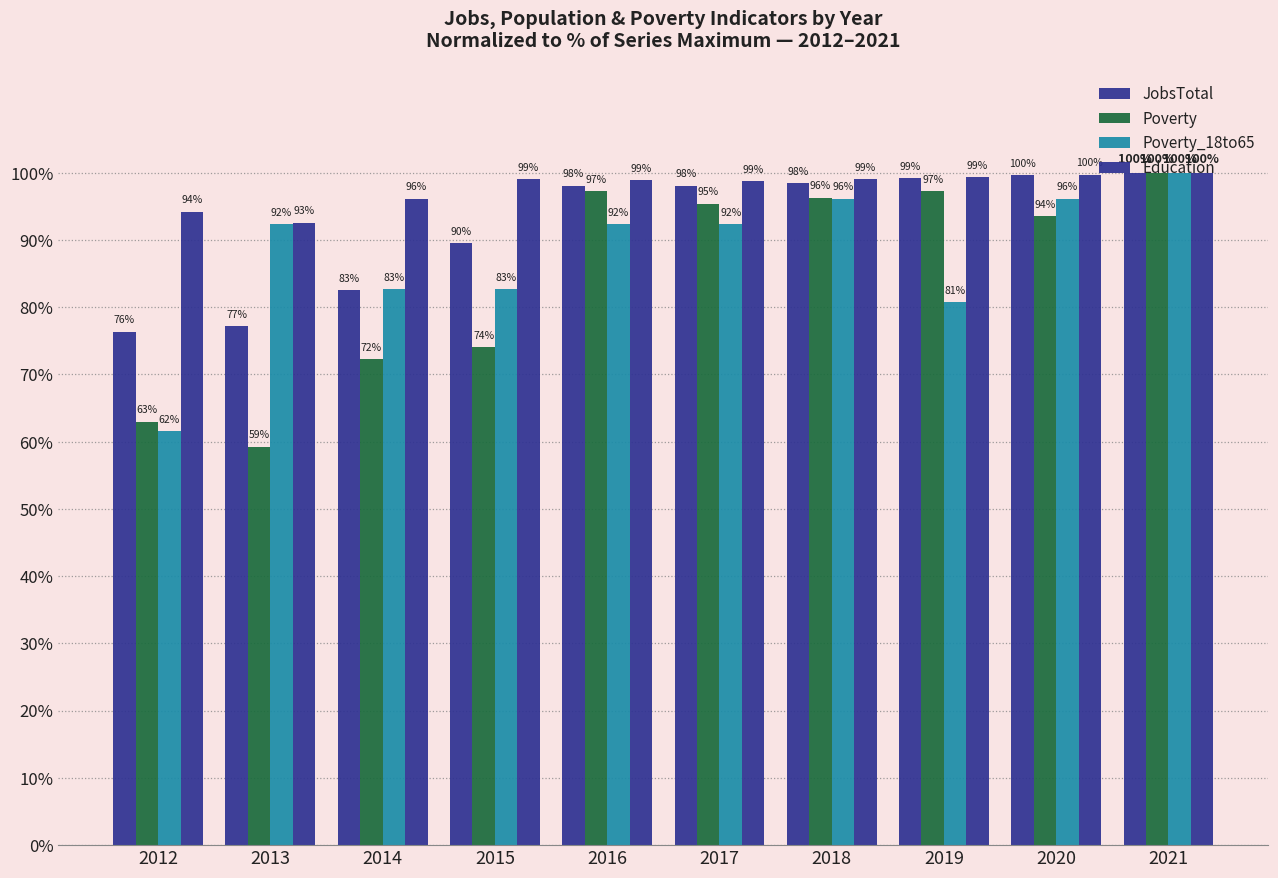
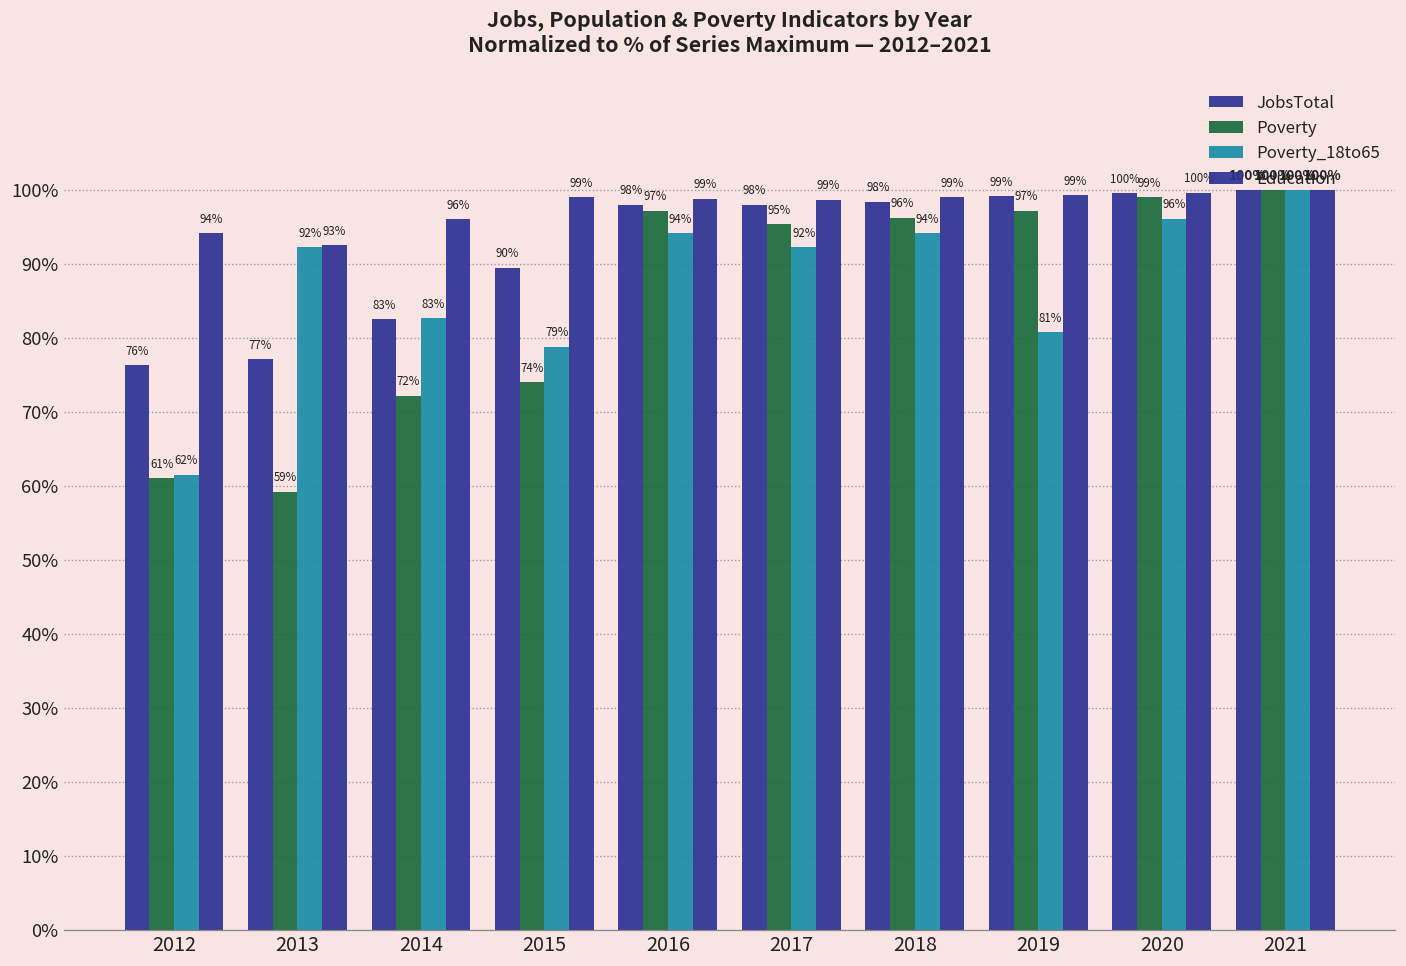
Poverty, 2012: 63% -> 61%
Poverty_18to65, 2015: 83% -> 79%
Poverty_18to65, 2016: 92% -> 94%
Poverty_18to65, 2018: 96% -> 94%
Poverty, 2020: 94% -> 99%
